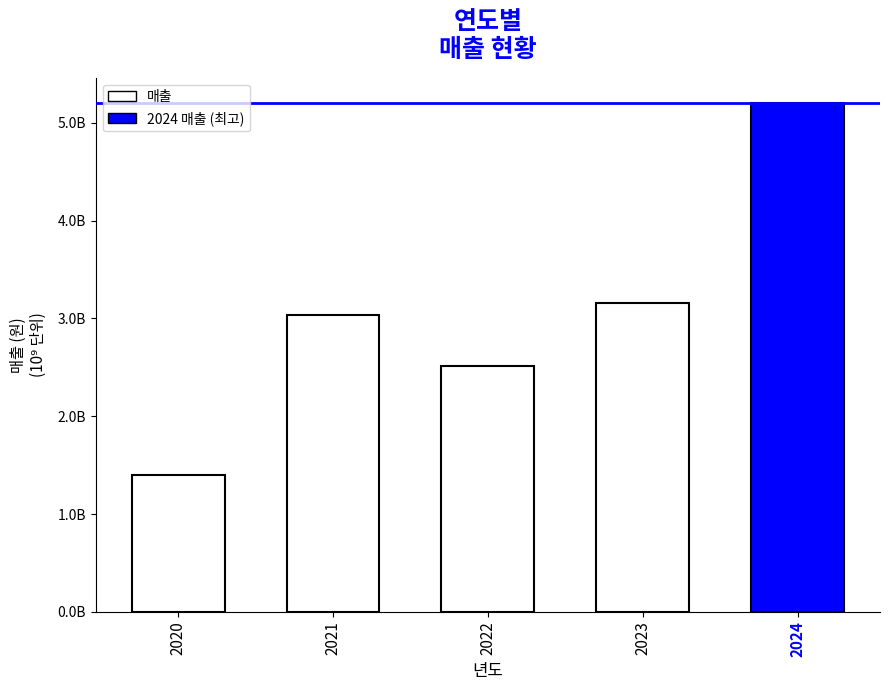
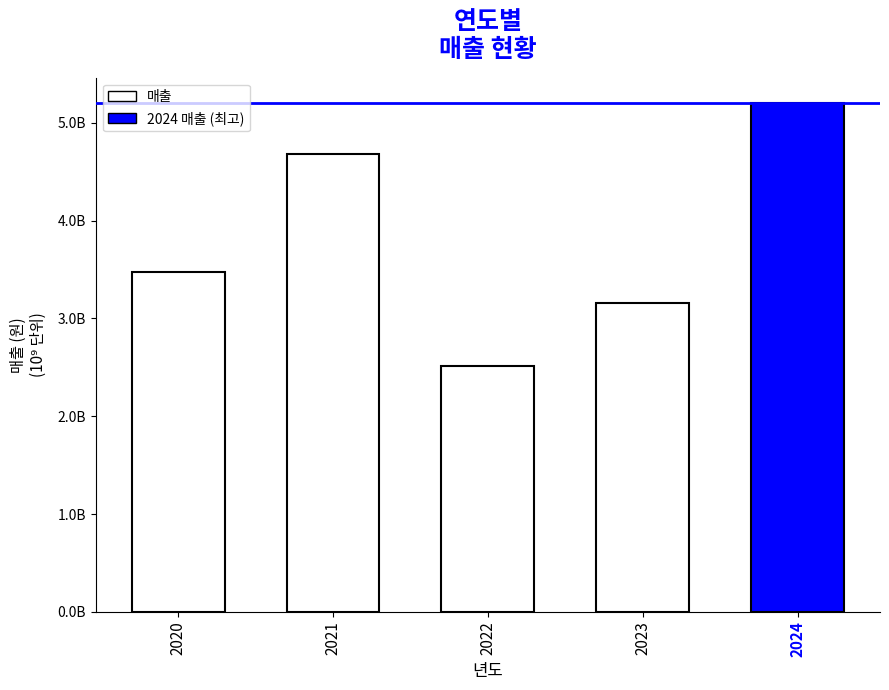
2020: 1400000000 -> 3500000000
2021: 3000000000 -> 4700000000
